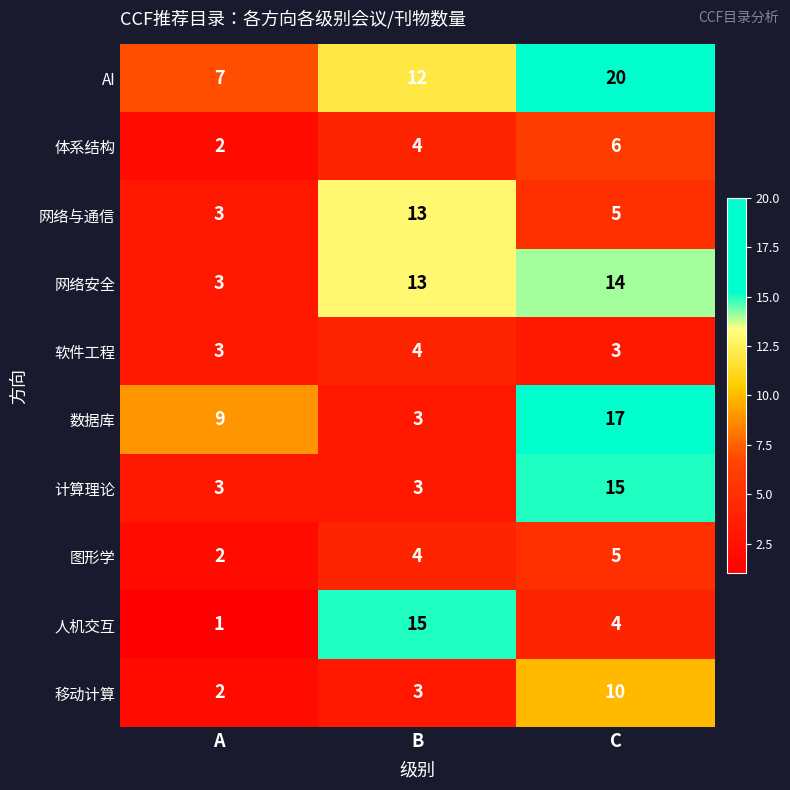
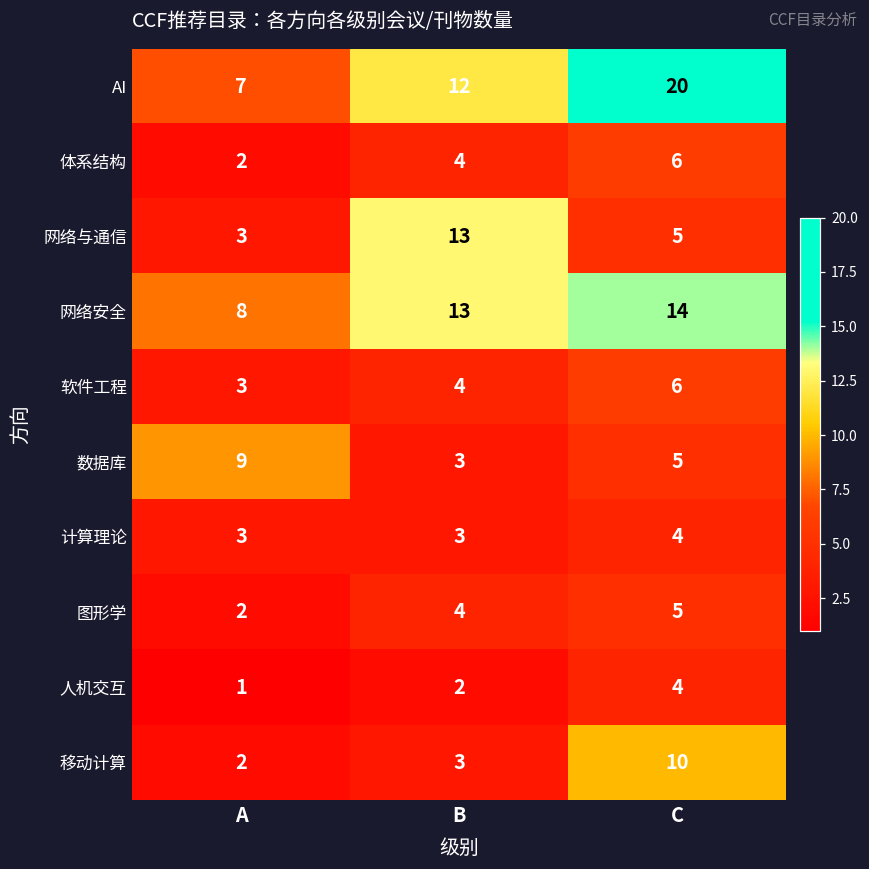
网络安全, A: 3 -> 8
软件工程, C: 3 -> 6
数据库, C: 17 -> 5
计算理论, C: 15 -> 4
人机交互, B: 15 -> 2
